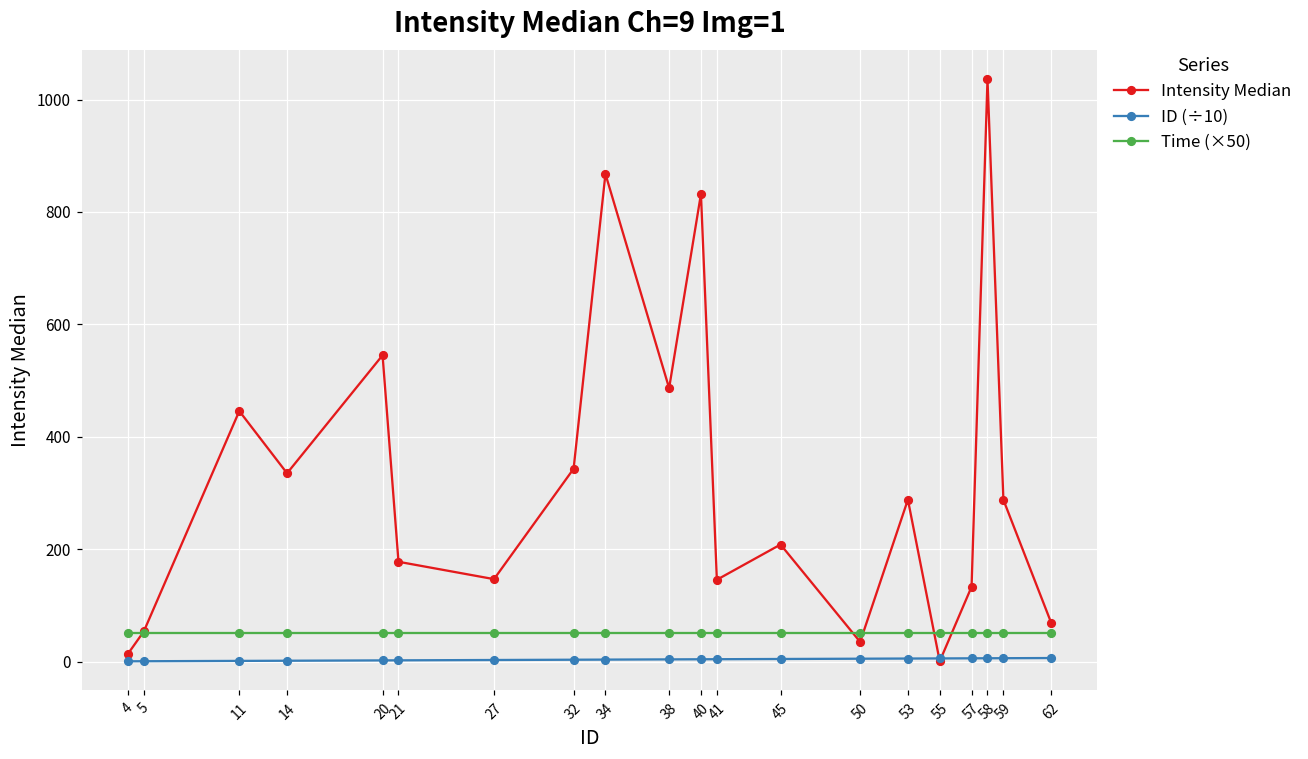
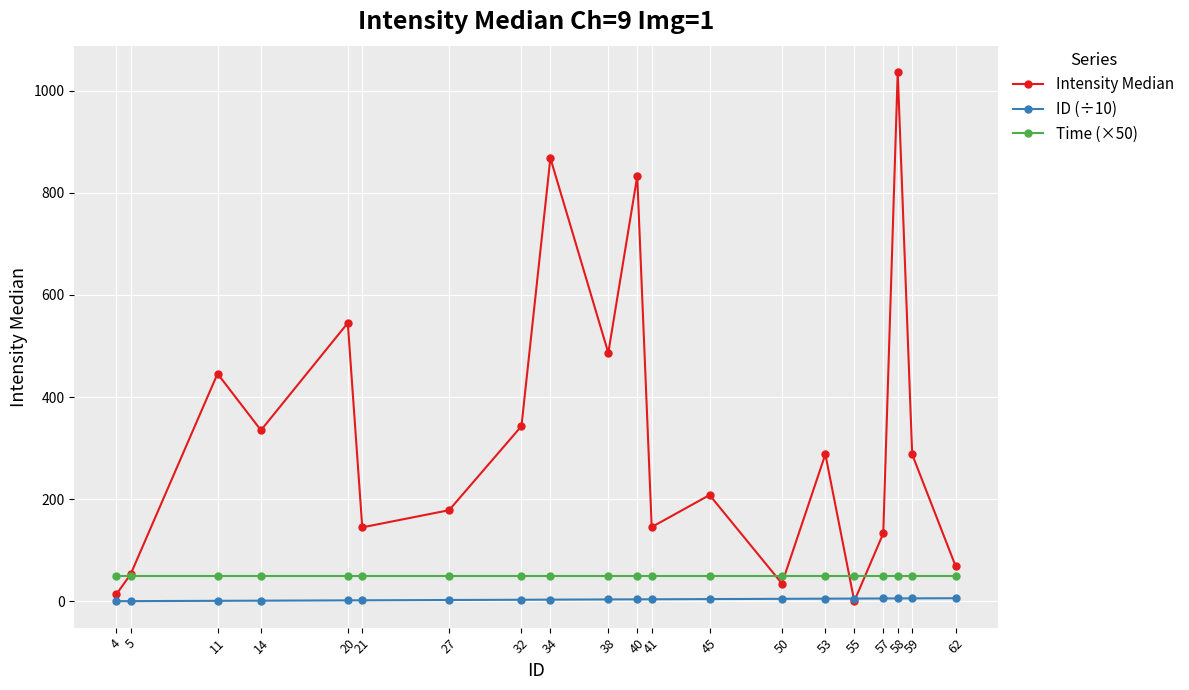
Intensity Median, 21: 180 -> 140
Intensity Median, 27: 150 -> 180
